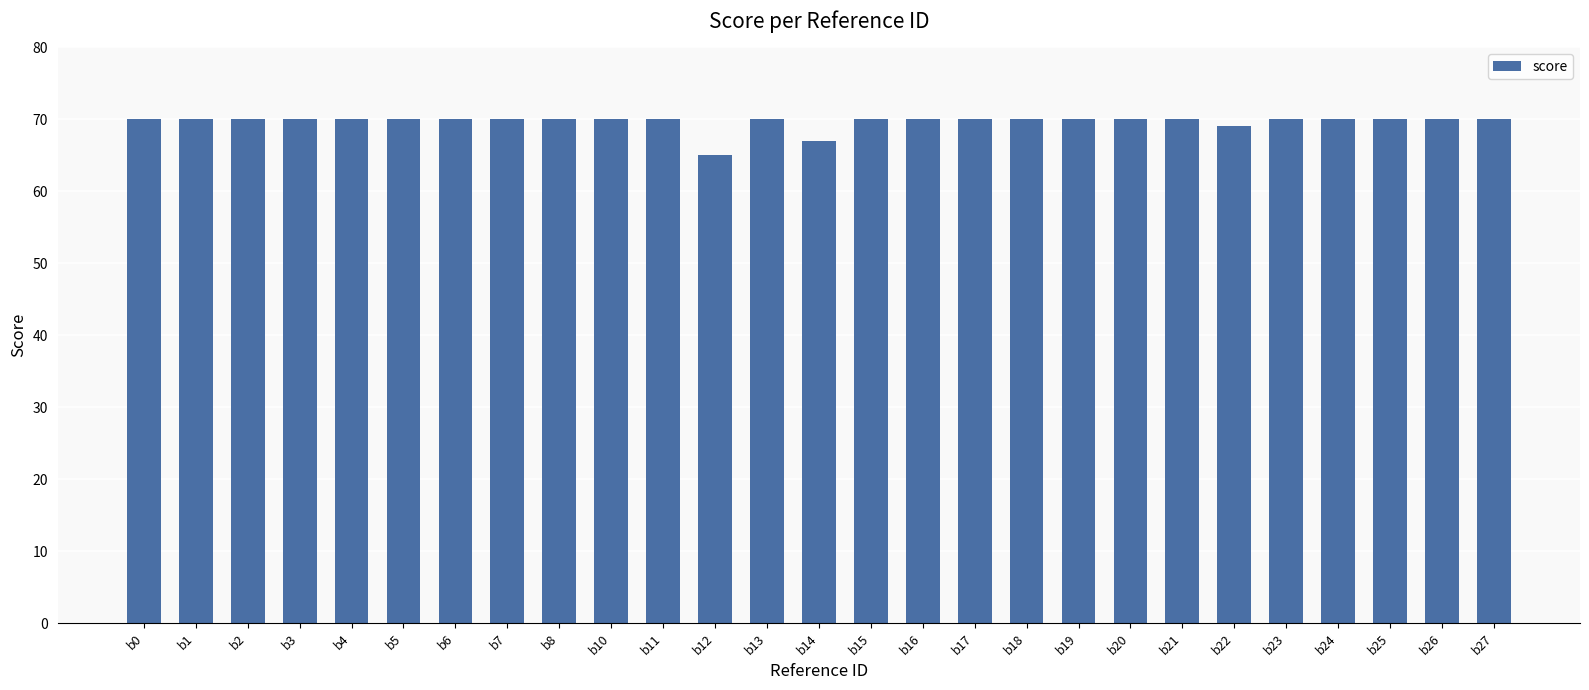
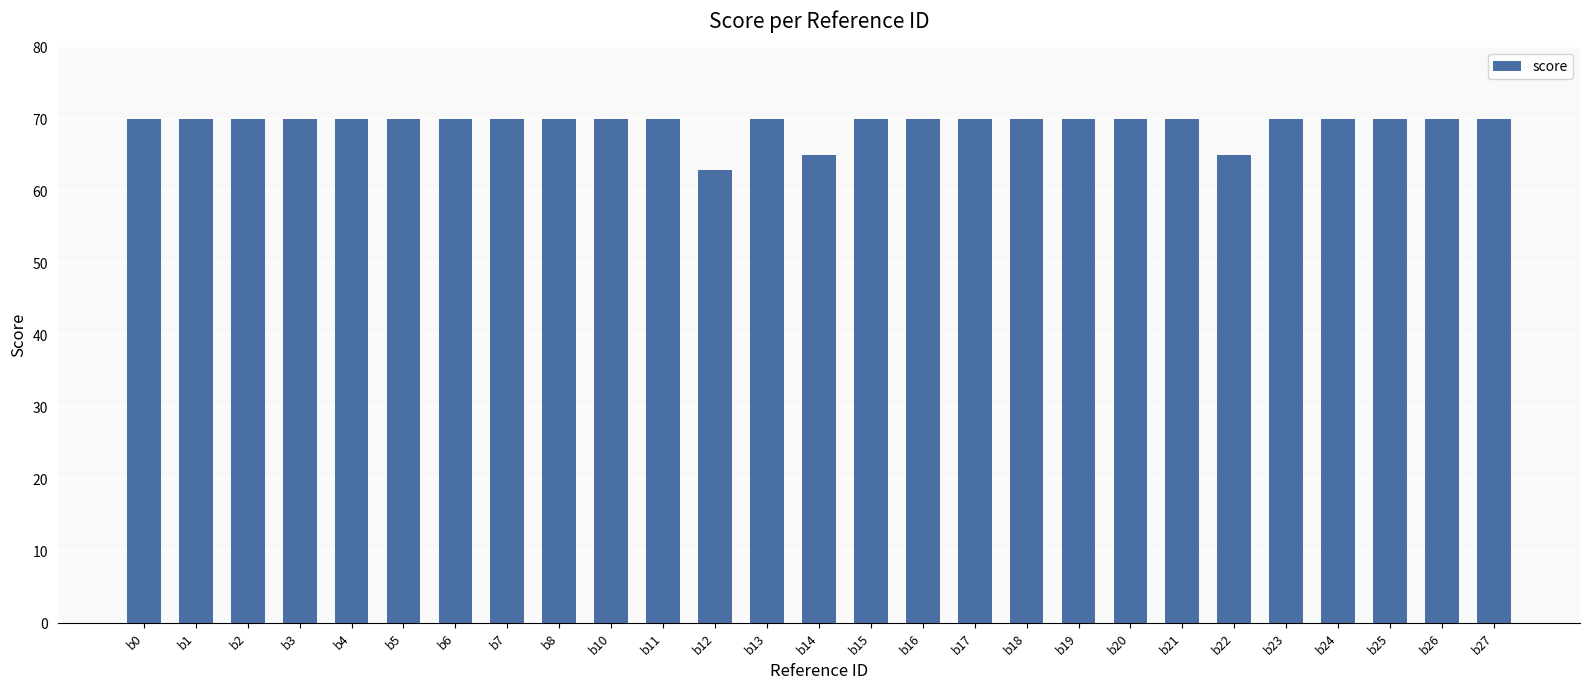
b12: 65 -> 63
b14: 67 -> 65
b22: 69 -> 65
